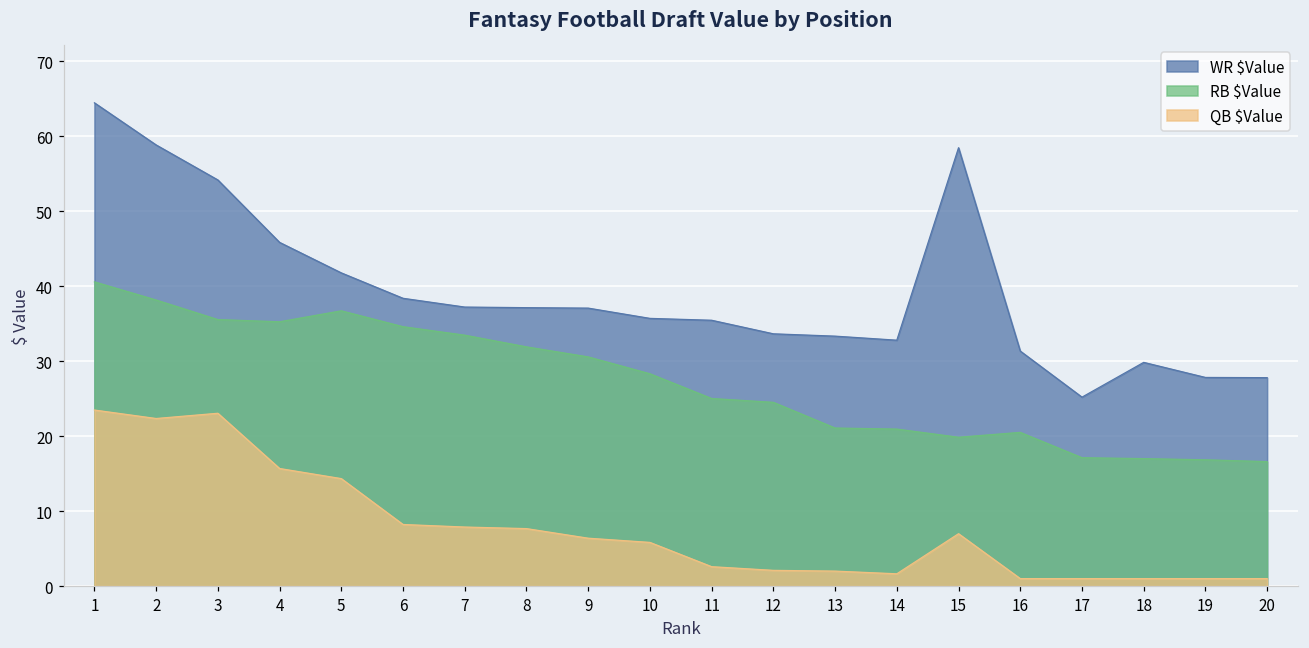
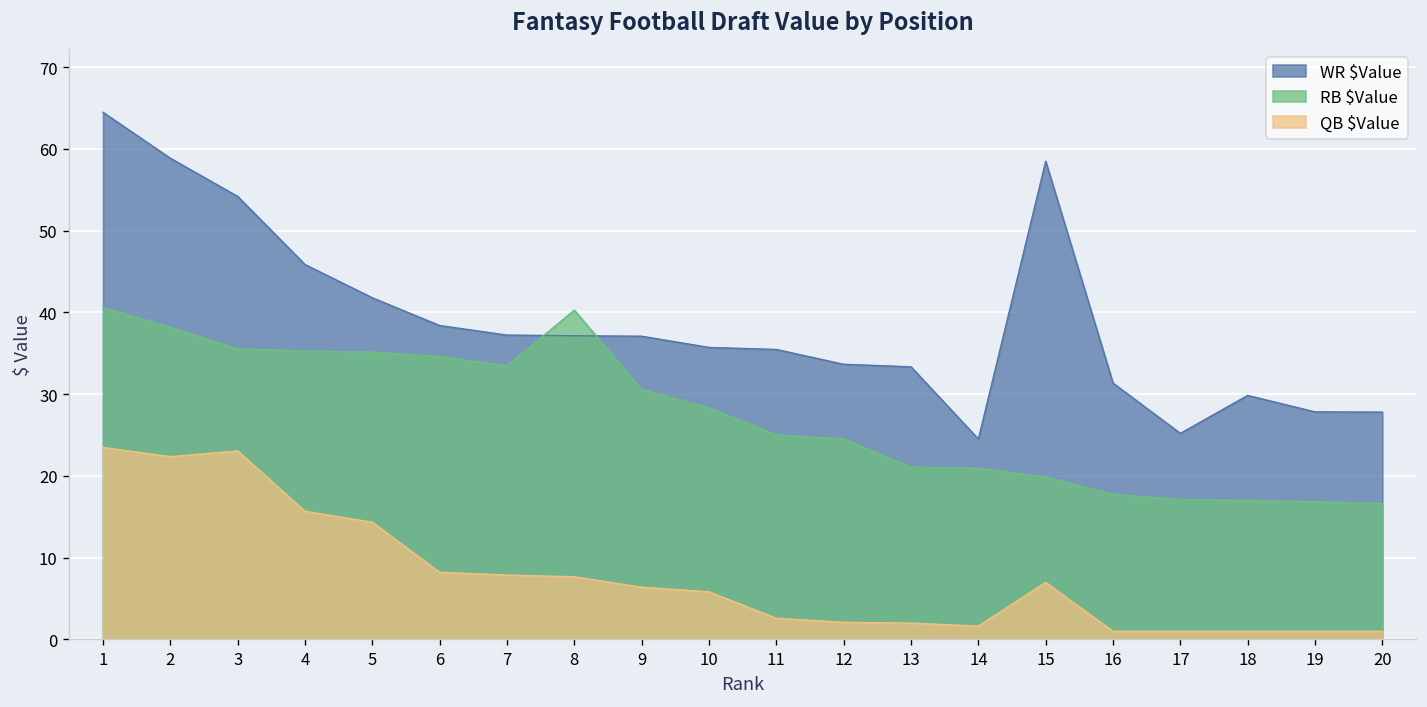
RB $Value, 5: 37 -> 35
RB $Value, 8: 32 -> 40
WR $Value, 14: 33 -> 25
RB $Value, 16: 21 -> 18
